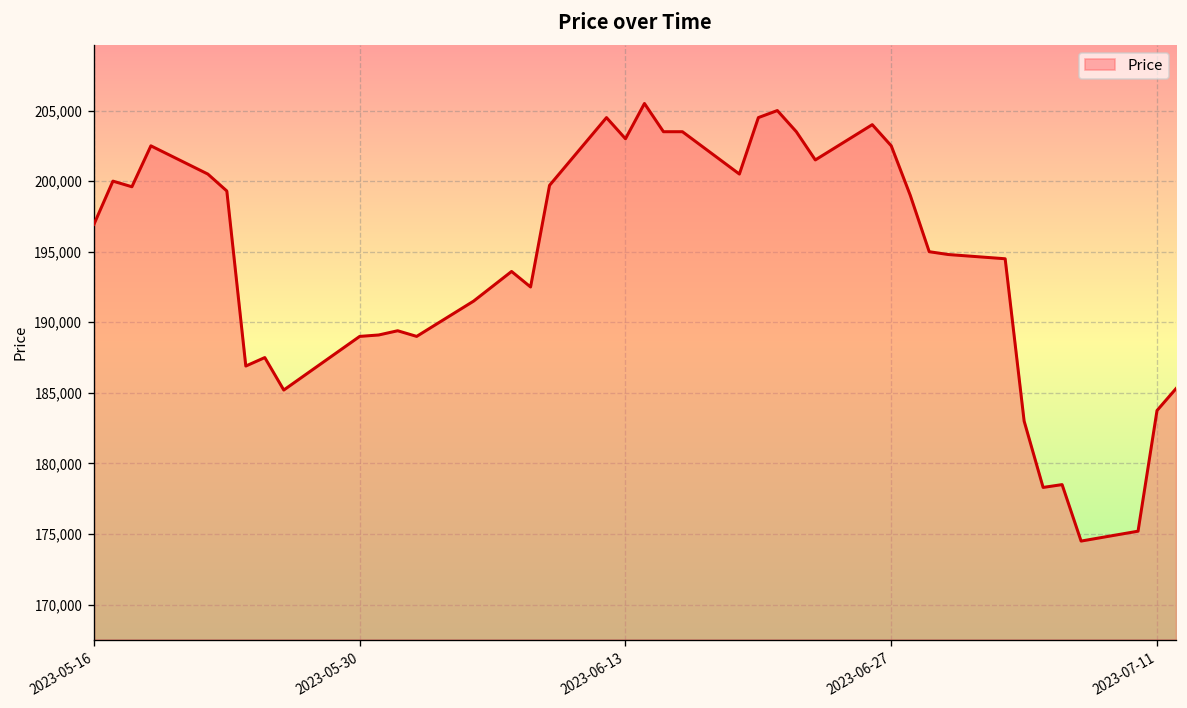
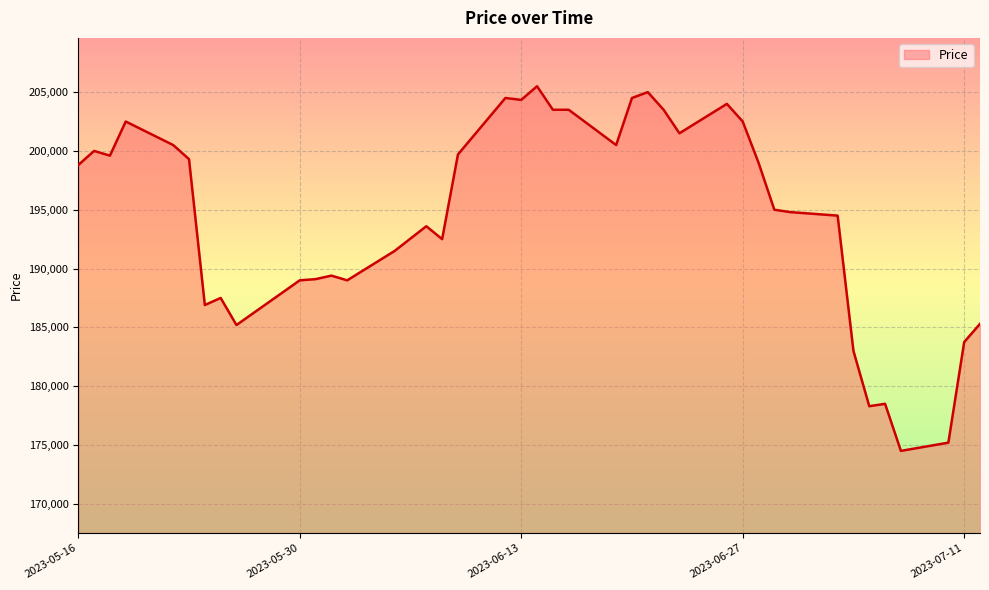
2023-05-16: 196,900 -> 198,800
2023-06-13: 203,000 -> 204,300
